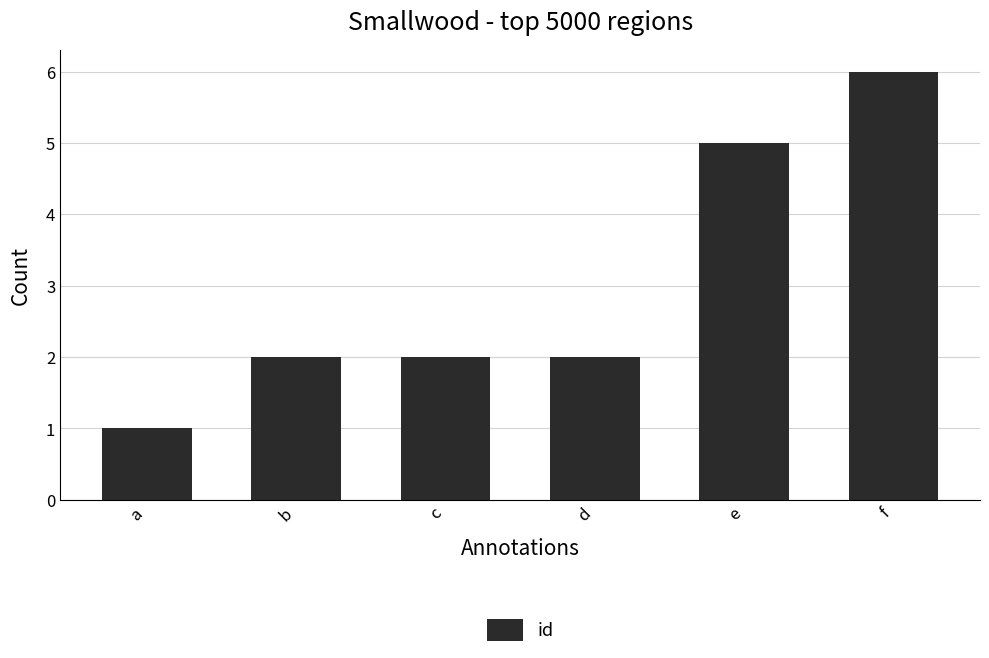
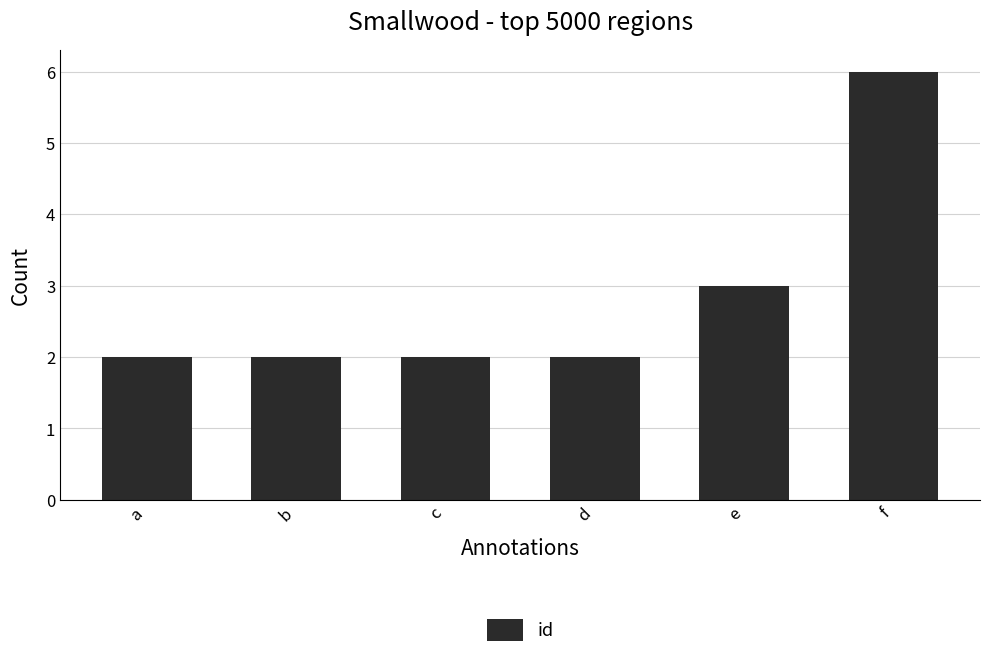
a: 1 -> 2
e: 5 -> 3
